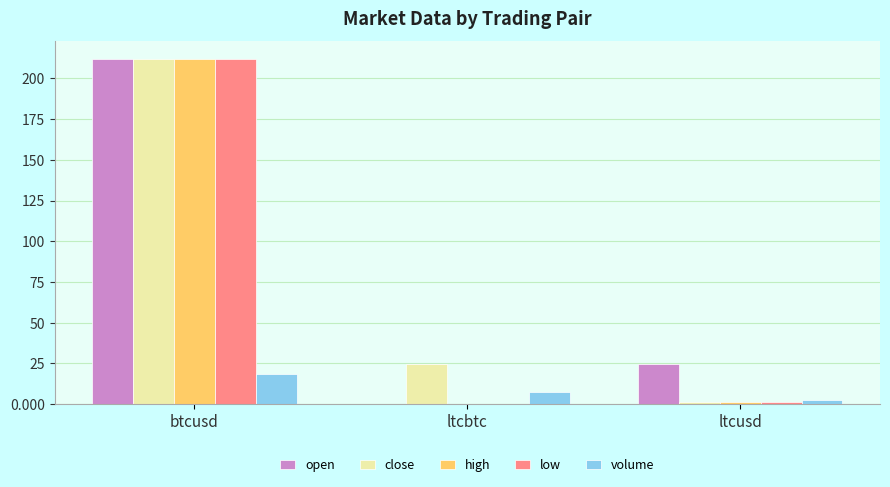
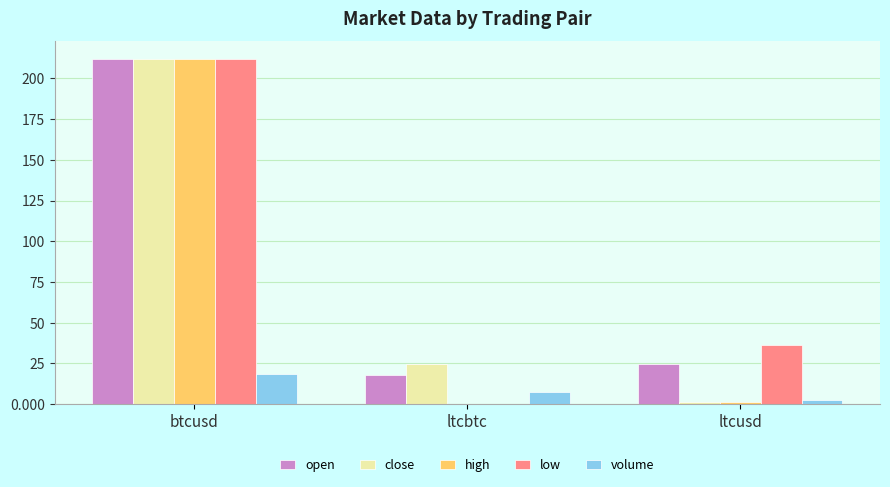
open, ltcbtc: 0 -> 18
low, ltcusd: 1 -> 37
